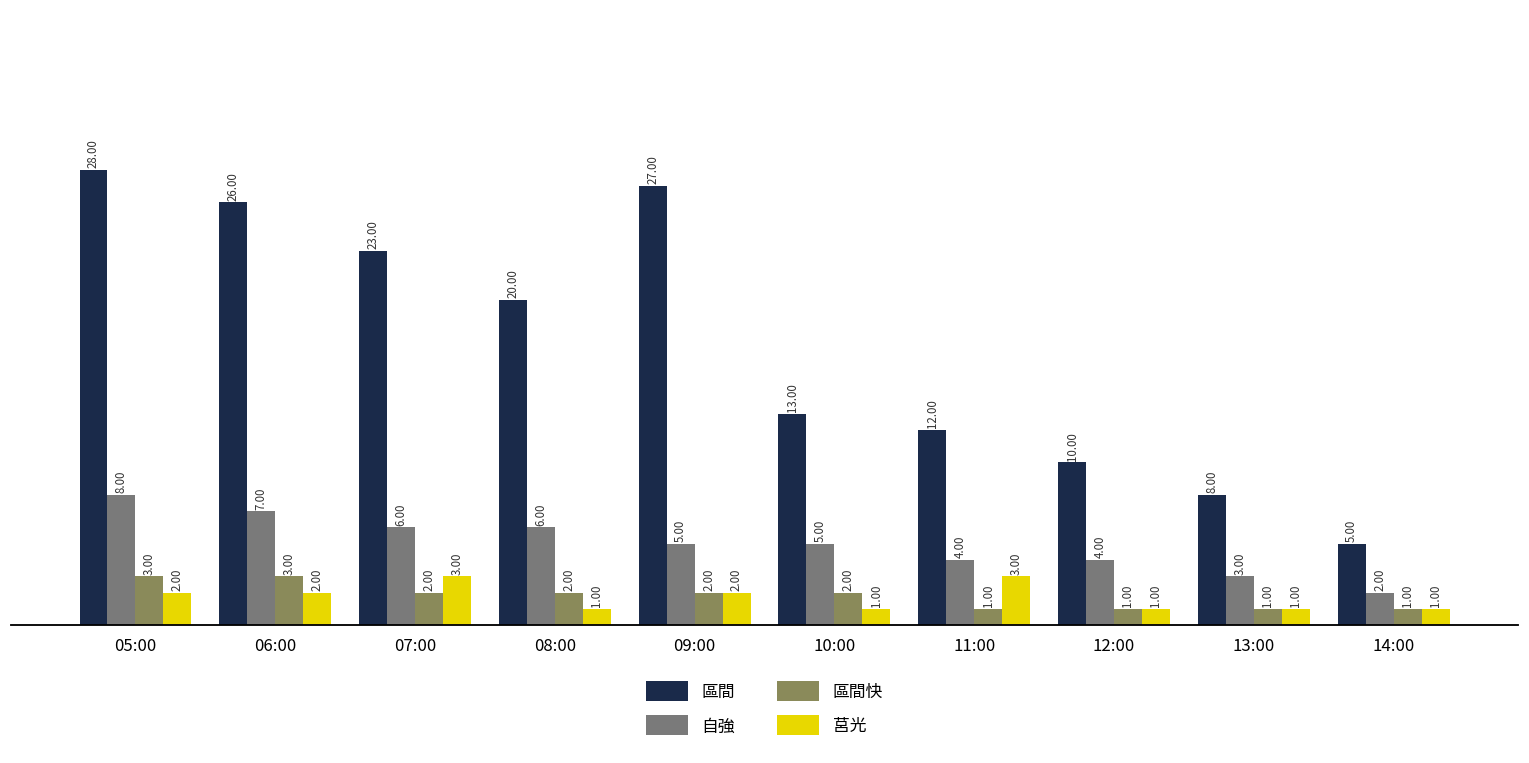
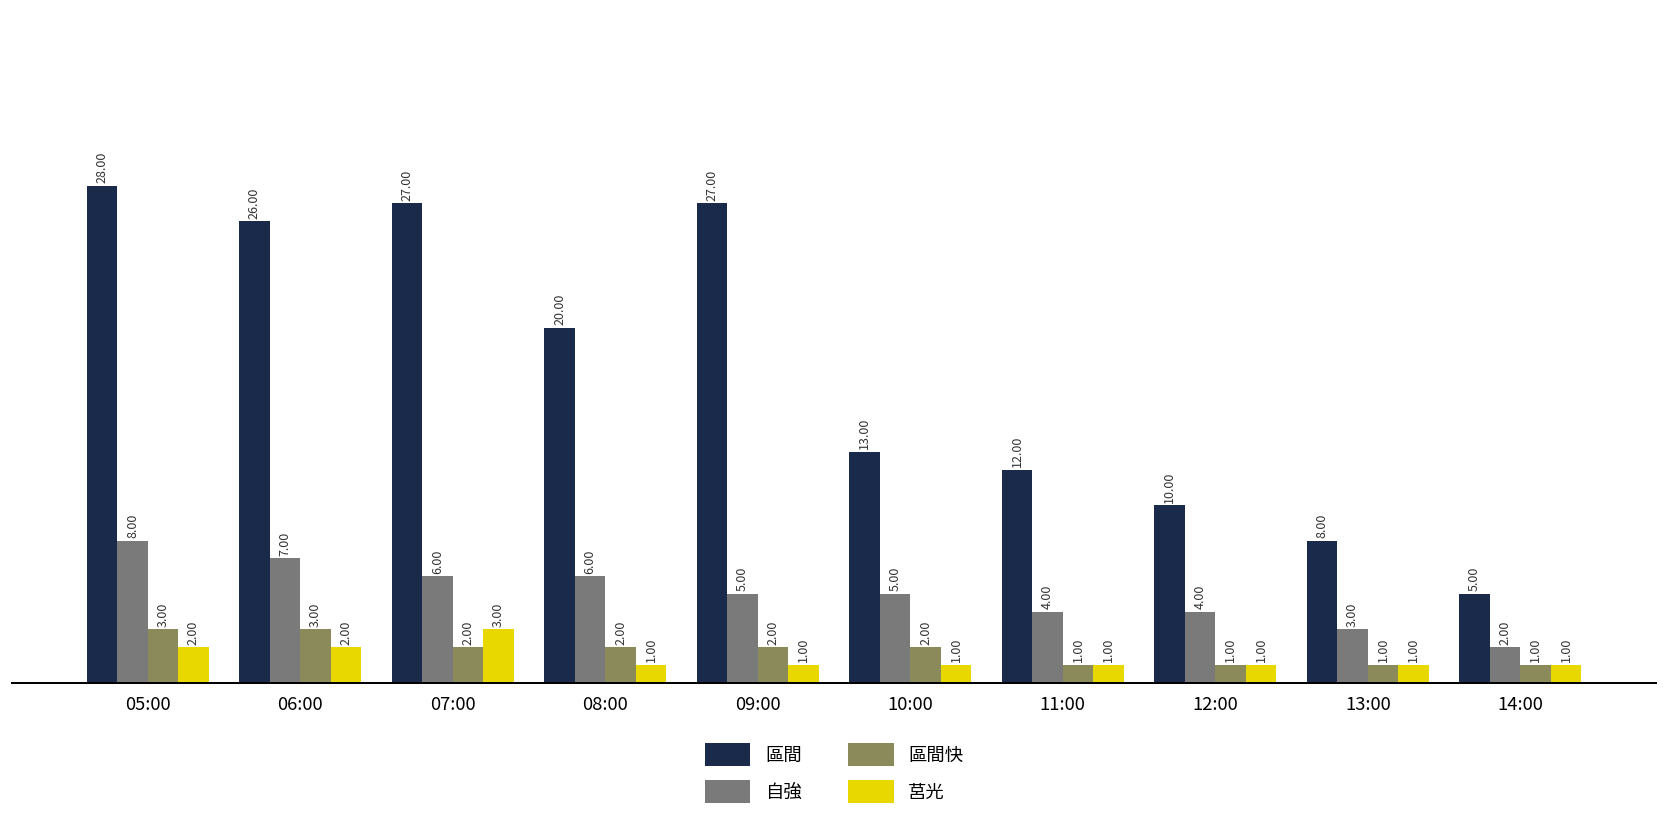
區間, 07:00: 23.00 -> 27.00
莒光, 09:00: 2.00 -> 1.00
莒光, 11:00: 3.00 -> 1.00
